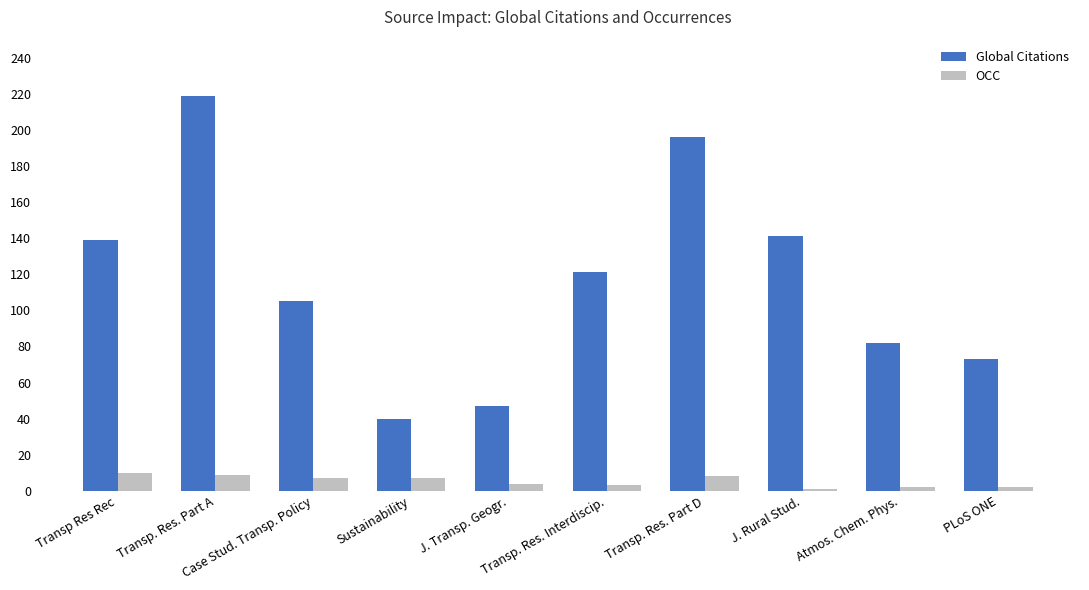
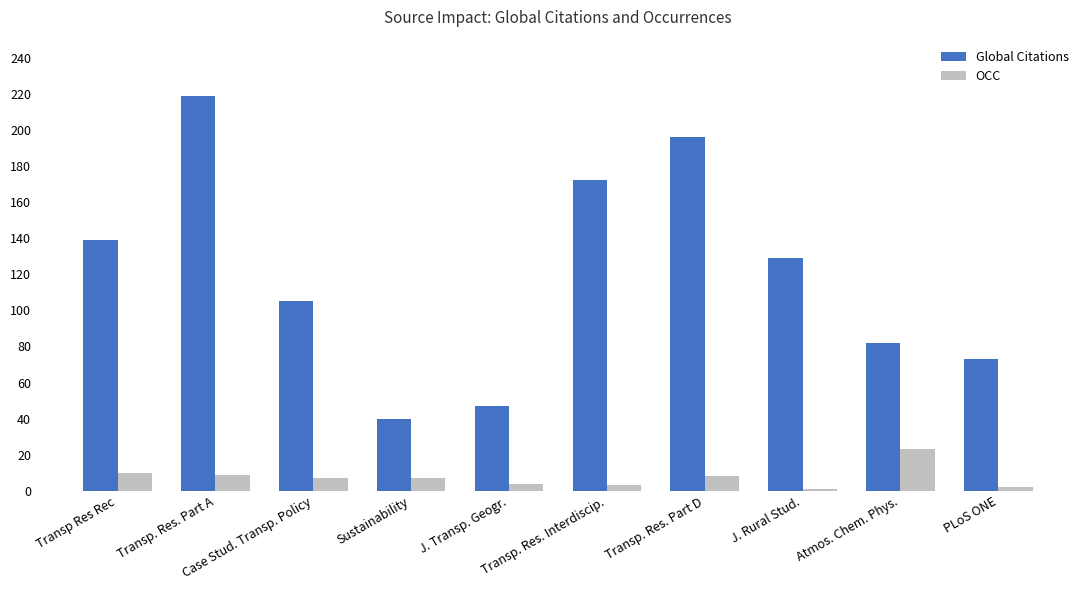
Global Citations, Transp. Res. Interdiscip.: 121 -> 172
Global Citations, J. Rural Stud.: 141 -> 129
OCC, Atmos. Chem. Phys.: 2 -> 23
